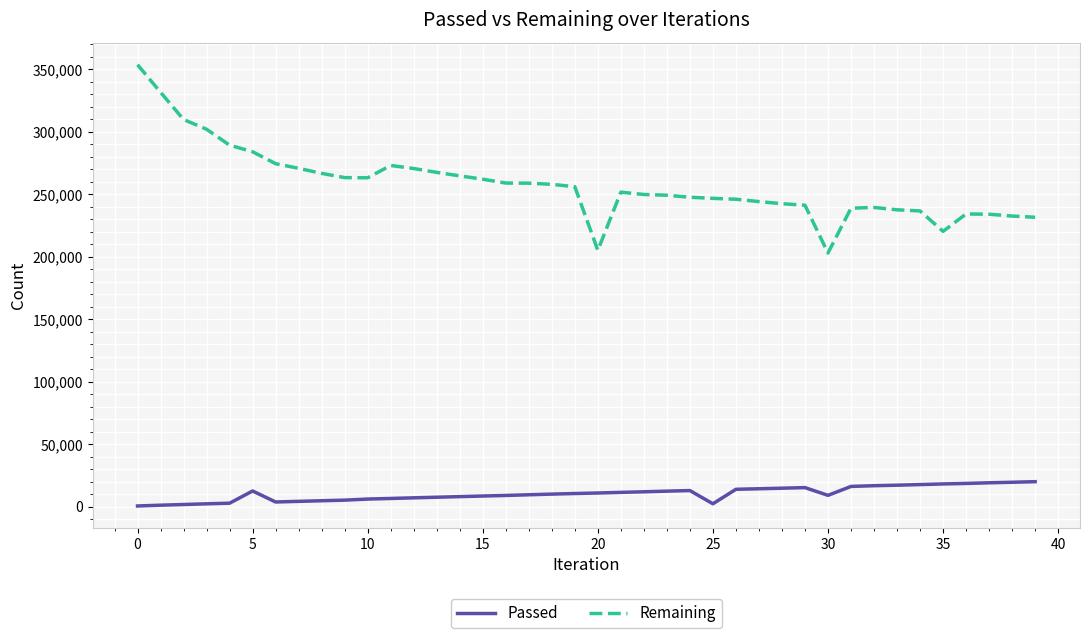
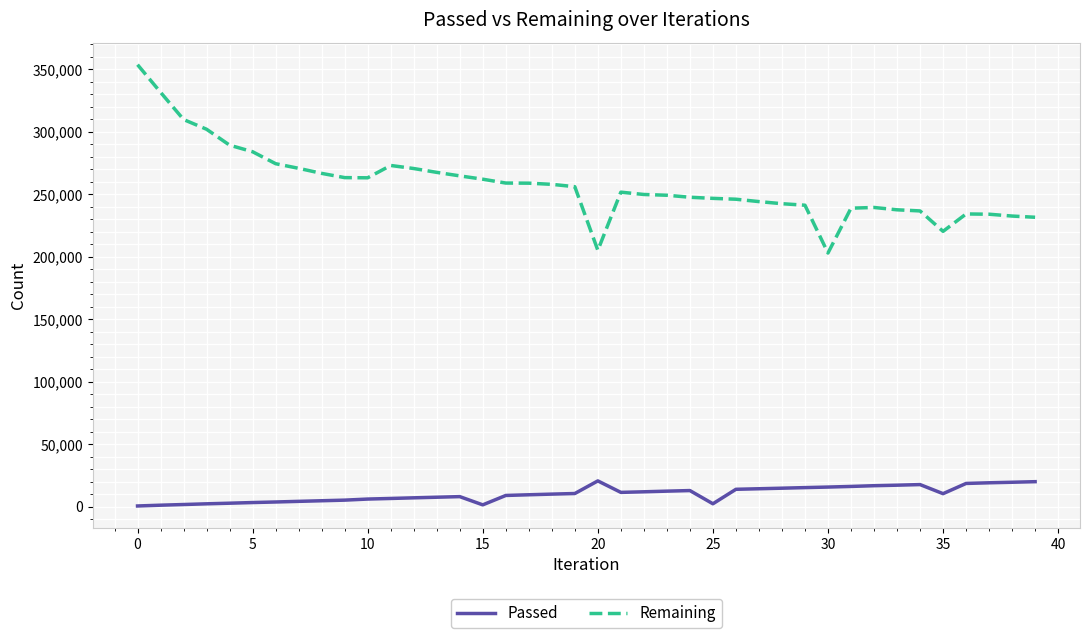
Passed, 5: 13,000 -> 3,000
Passed, 15: 9,000 -> 2,000
Passed, 20: 11,000 -> 21,000
Passed, 30: 9,000 -> 16,000
Passed, 35: 18,000 -> 11,000
